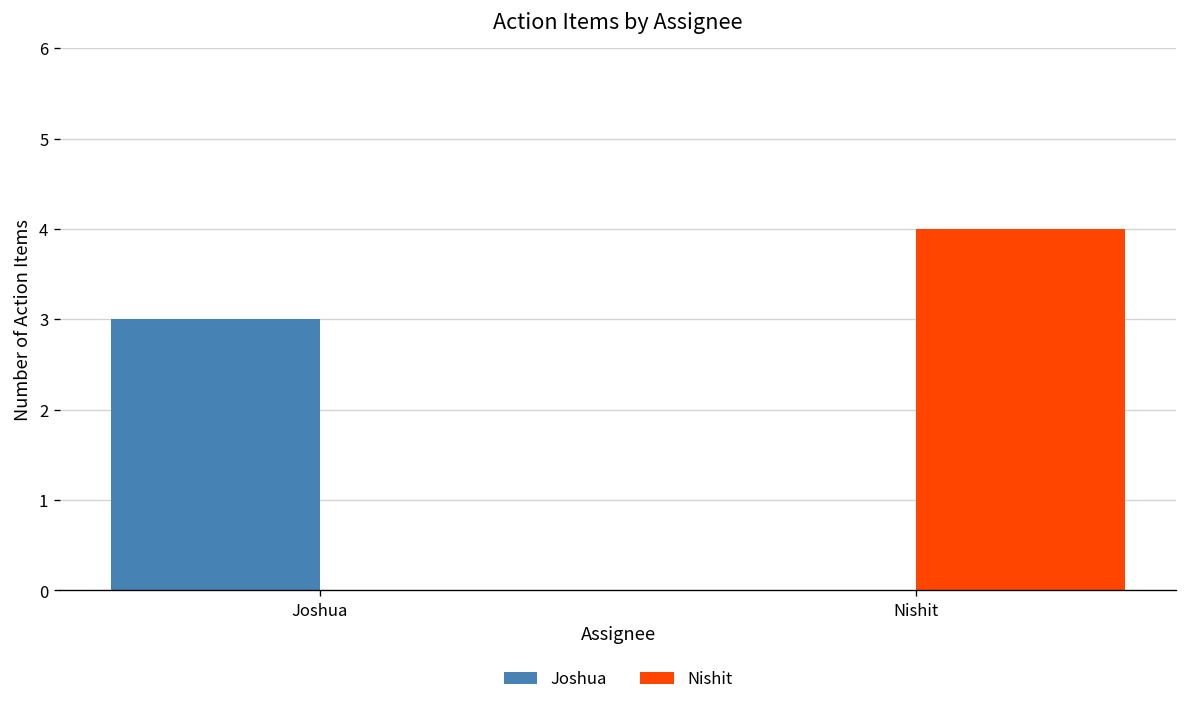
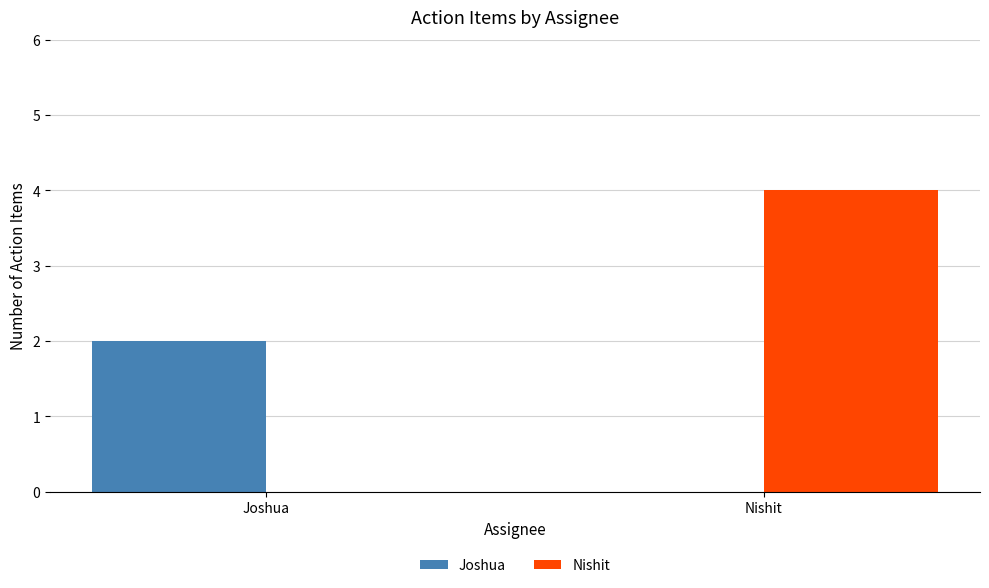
Joshua, Joshua: 3 -> 2
